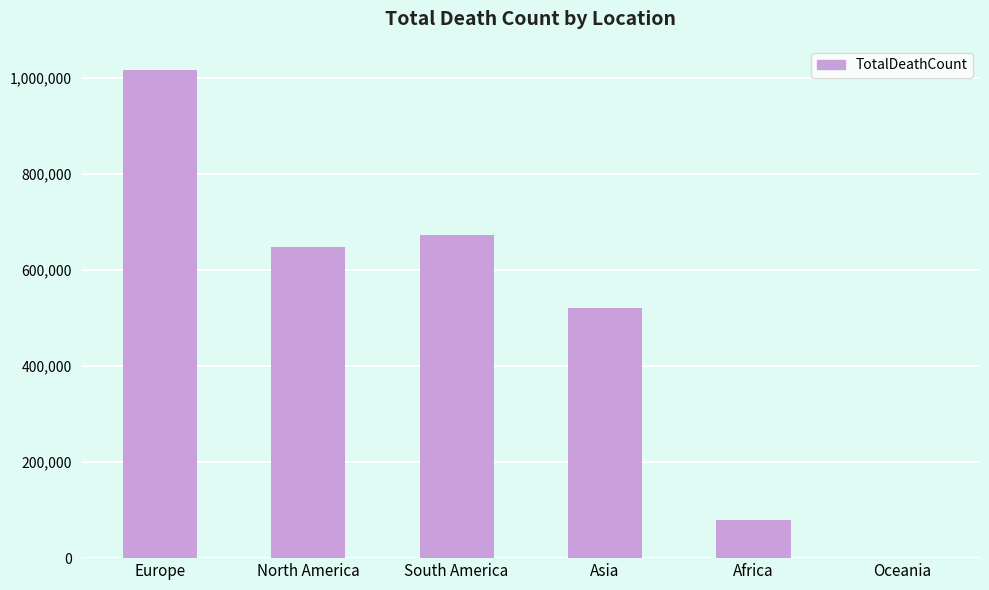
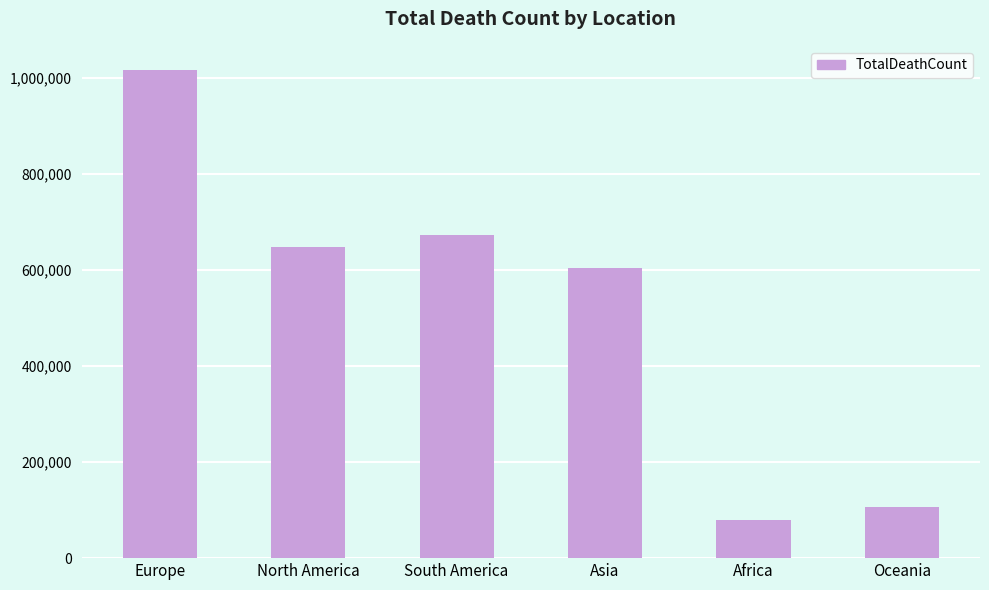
Asia: 520,000 -> 600,000
Oceania: 0 -> 110,000
